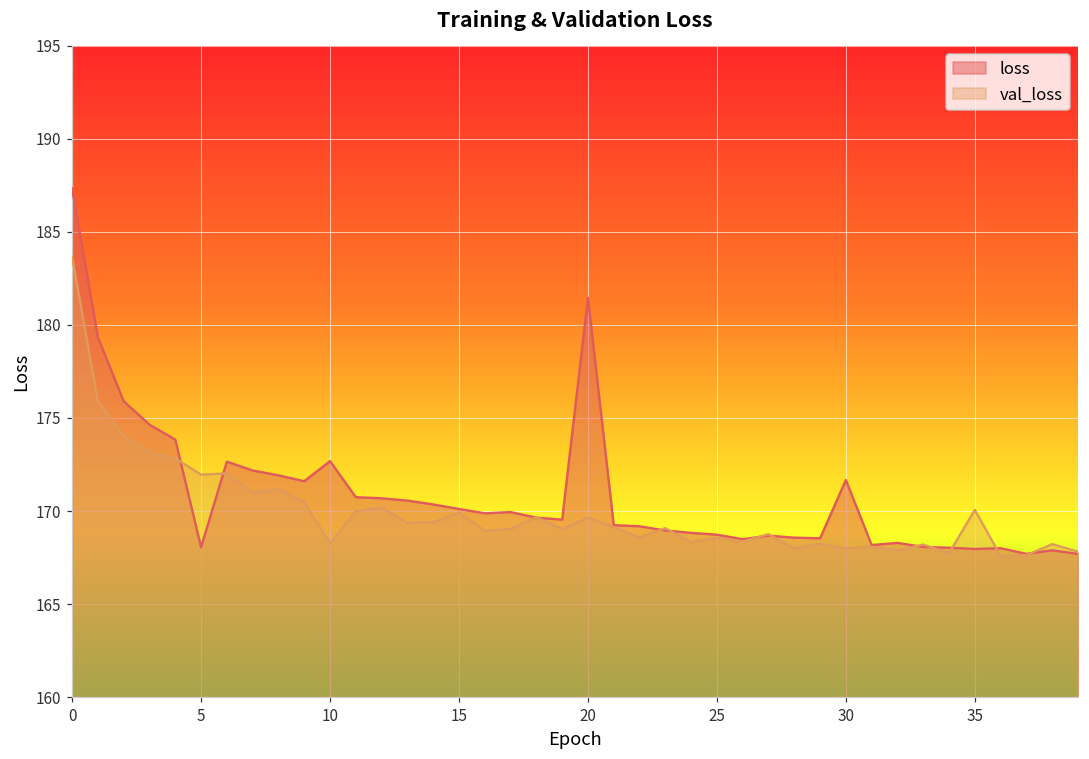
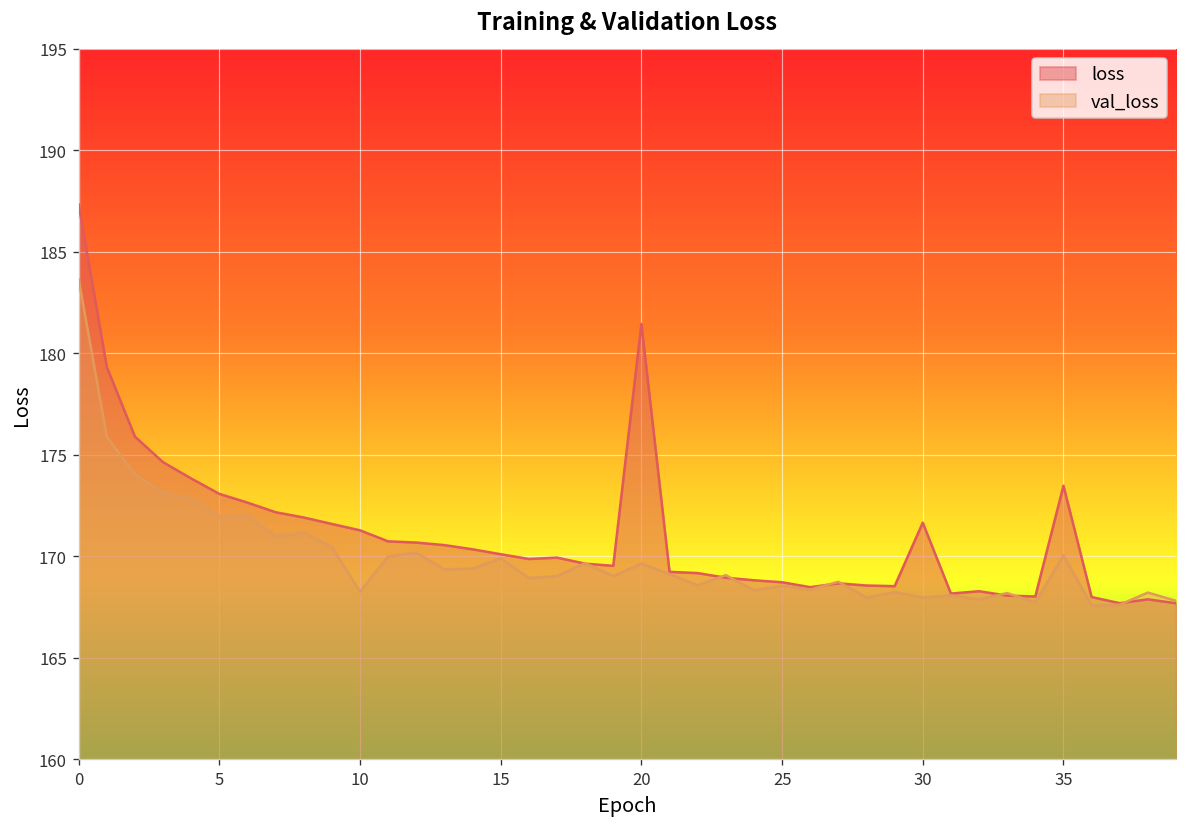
loss, 5: 168.1 -> 173.1
loss, 10: 172.7 -> 171.3
loss, 35: 168.0 -> 173.5
